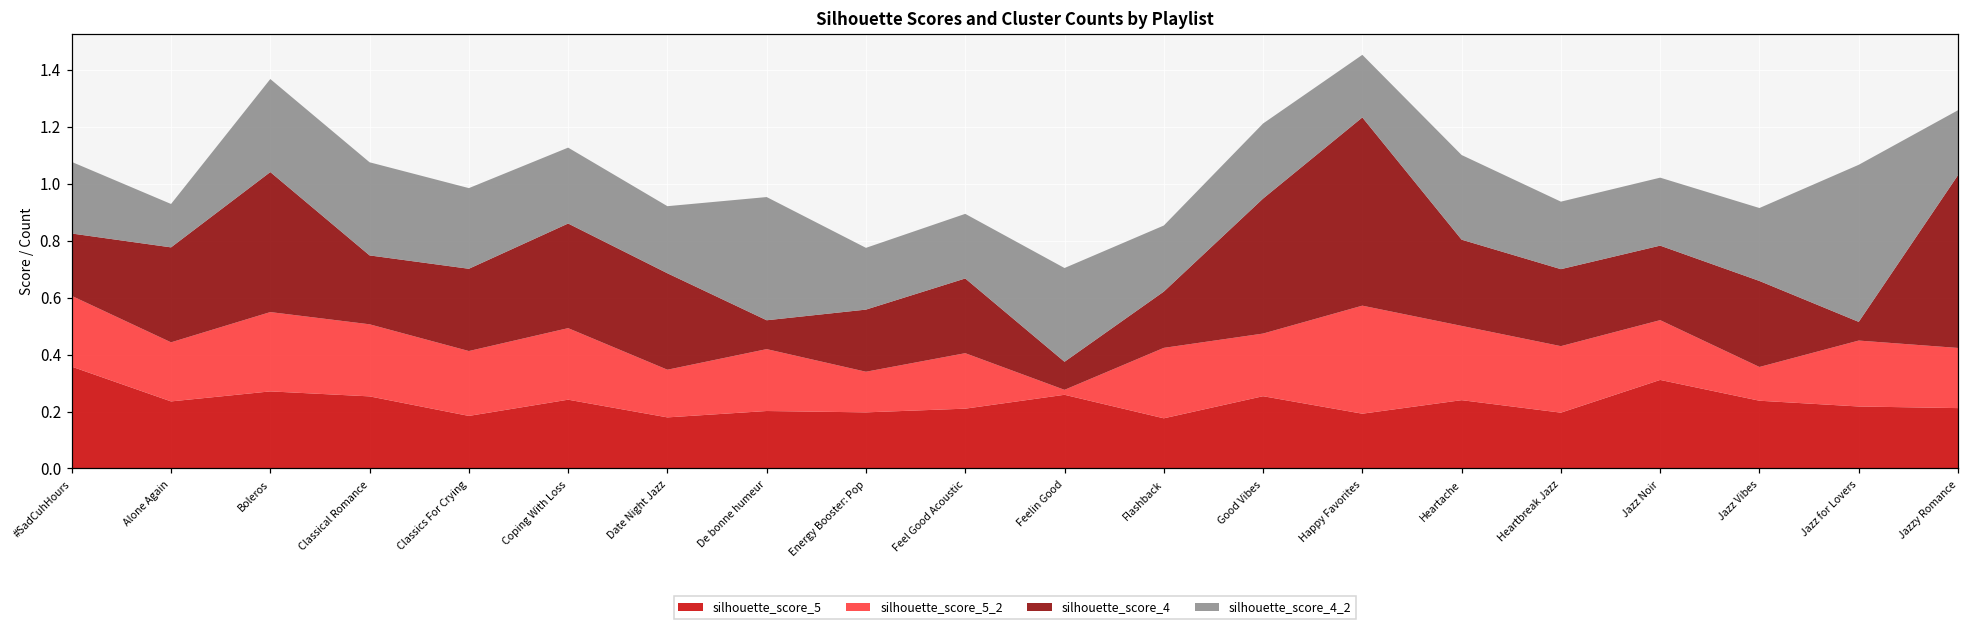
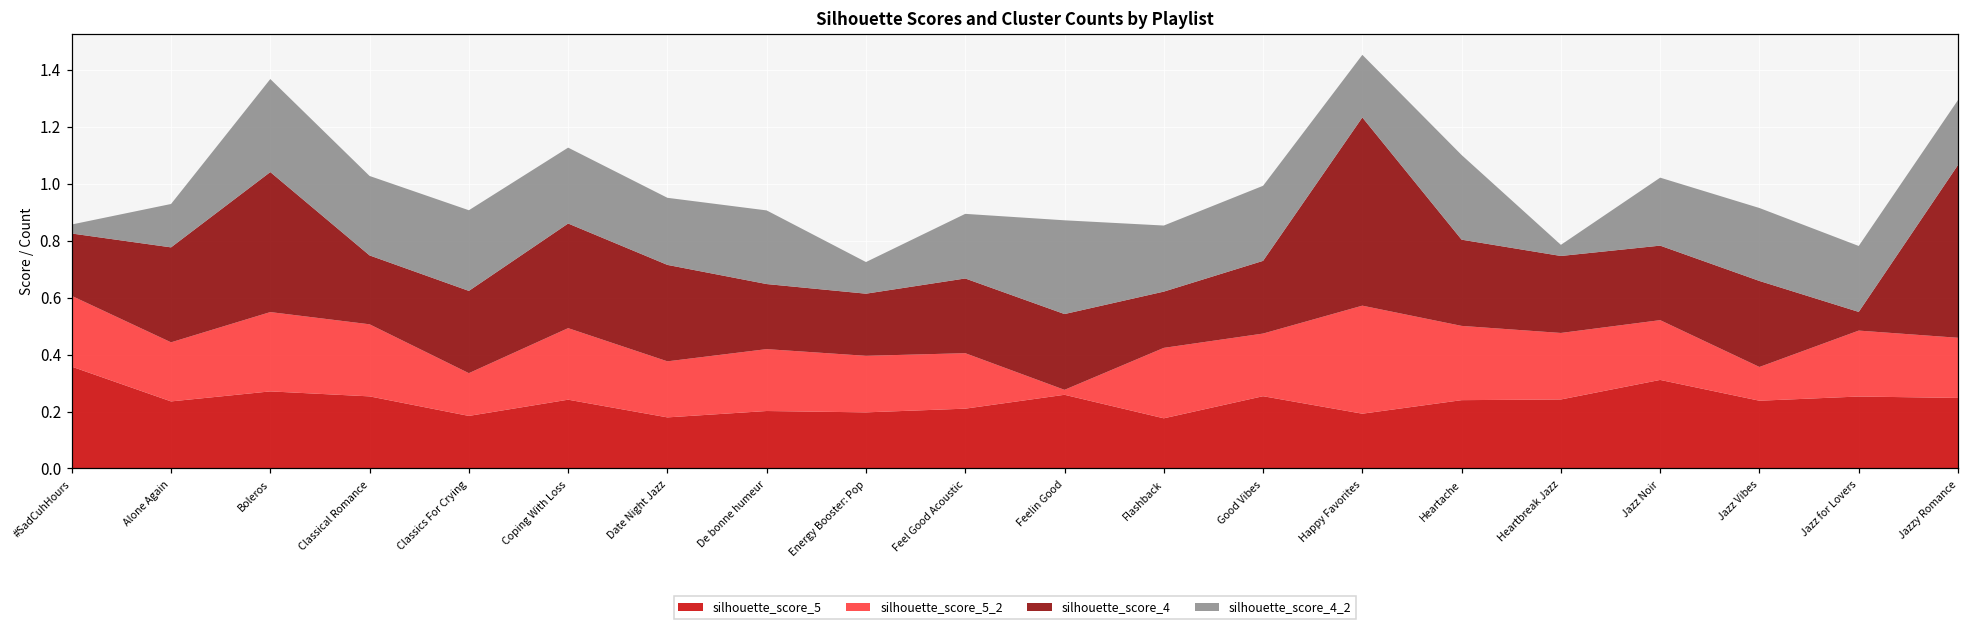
silhouette_score_4_2, #SadCuhHours: 0.25 -> 0.03
silhouette_score_4_2, Classical Romance: 0.33 -> 0.28
silhouette_score_5_2, Classics For Crying: 0.23 -> 0.15
silhouette_score_5_2, Date Night Jazz: 0.17 -> 0.20
silhouette_score_4, De bonne humeur: 0.10 -> 0.23
silhouette_score_4_2, De bonne humeur: 0.43 -> 0.26
silhouette_score_5_2, Energy Booster: Pop: 0.14 -> 0.20
silhouette_score_4_2, Energy Booster: Pop: 0.22 -> 0.11
silhouette_score_4, Feelin Good: 0.10 -> 0.27
silhouette_score_4, Good Vibes: 0.47 -> 0.26
silhouette_score_5, Heartbreak Jazz: 0.20 -> 0.24
silhouette_score_4_2, Heartbreak Jazz: 0.24 -> 0.04
silhouette_score_5, Jazz for Lovers: 0.22 -> 0.25
silhouette_score_4_2, Jazz for Lovers: 0.55 -> 0.23
silhouette_score_5, Jazzy Romance: 0.21 -> 0.25
